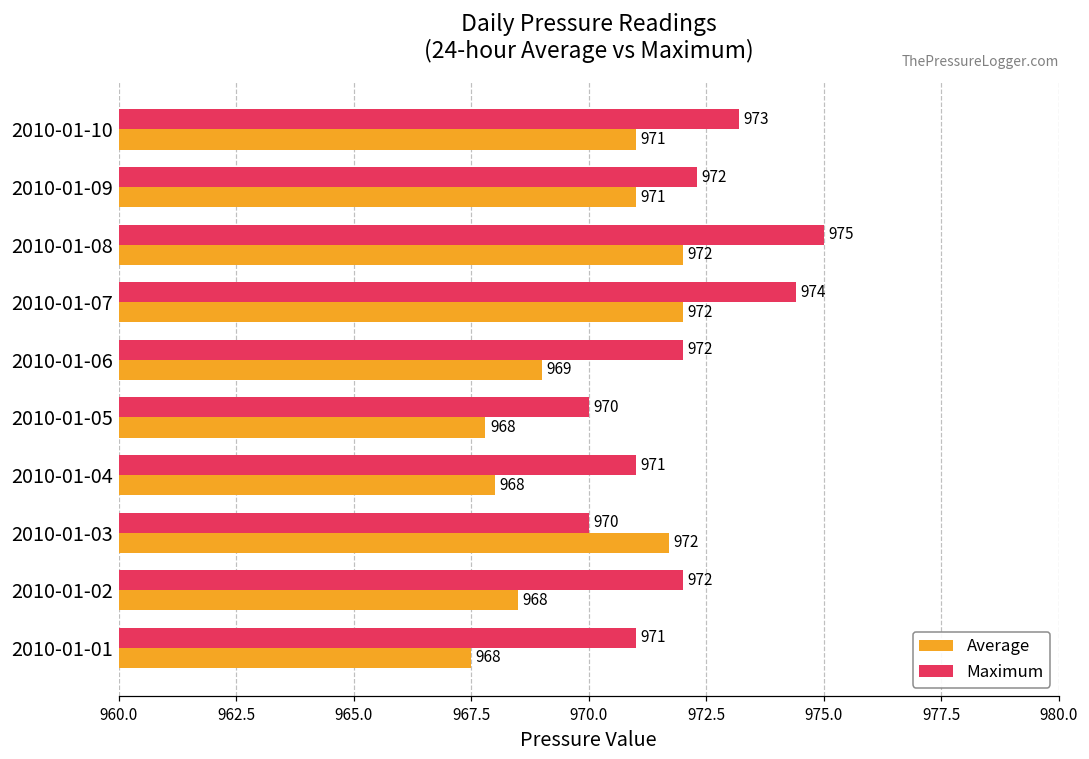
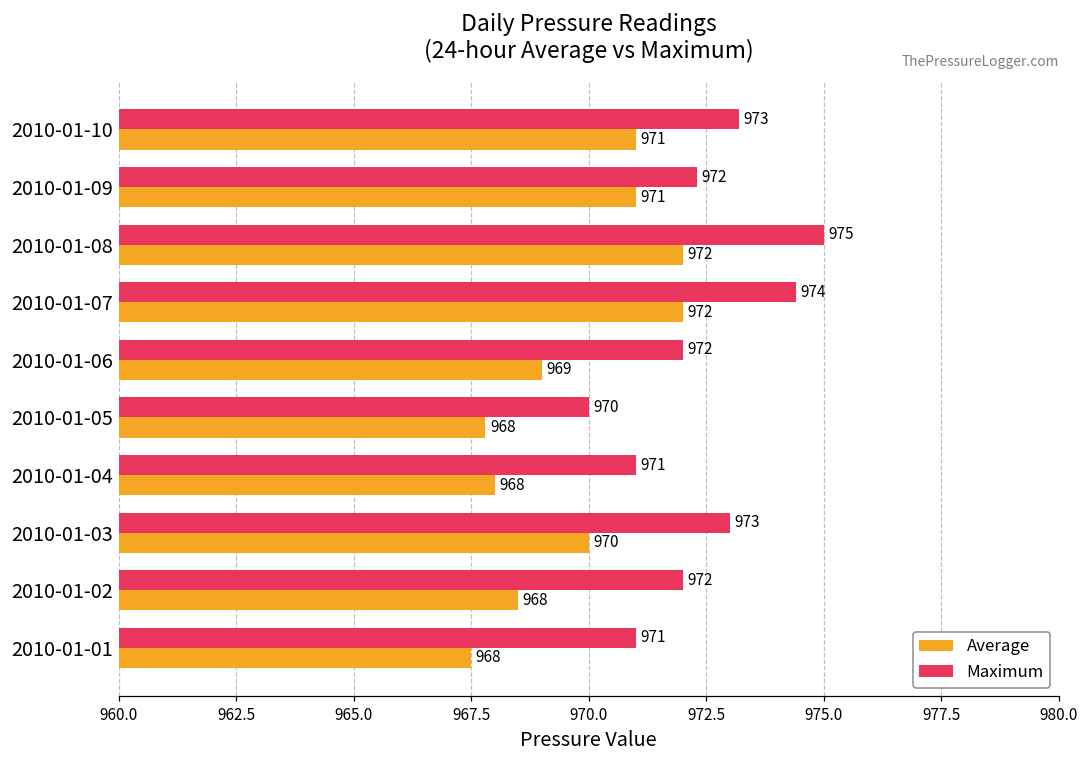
Maximum, 2010-01-03: 970 -> 973
Average, 2010-01-03: 972 -> 970
